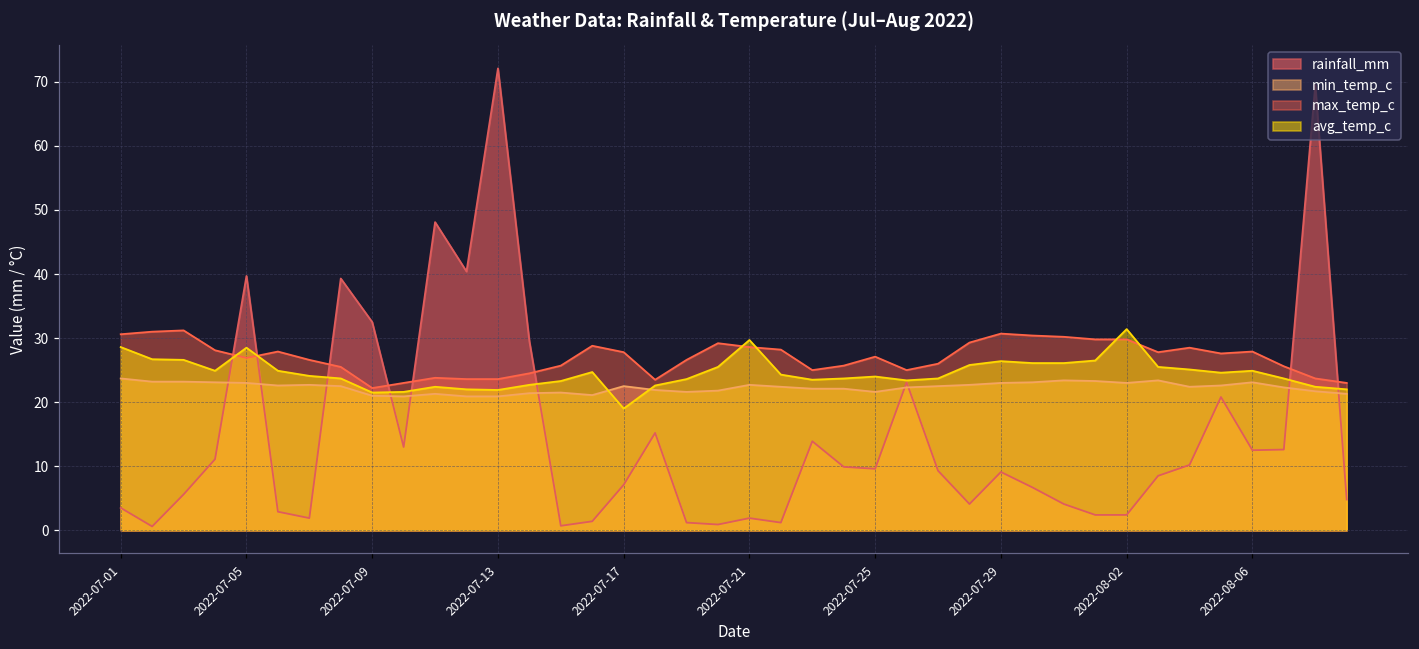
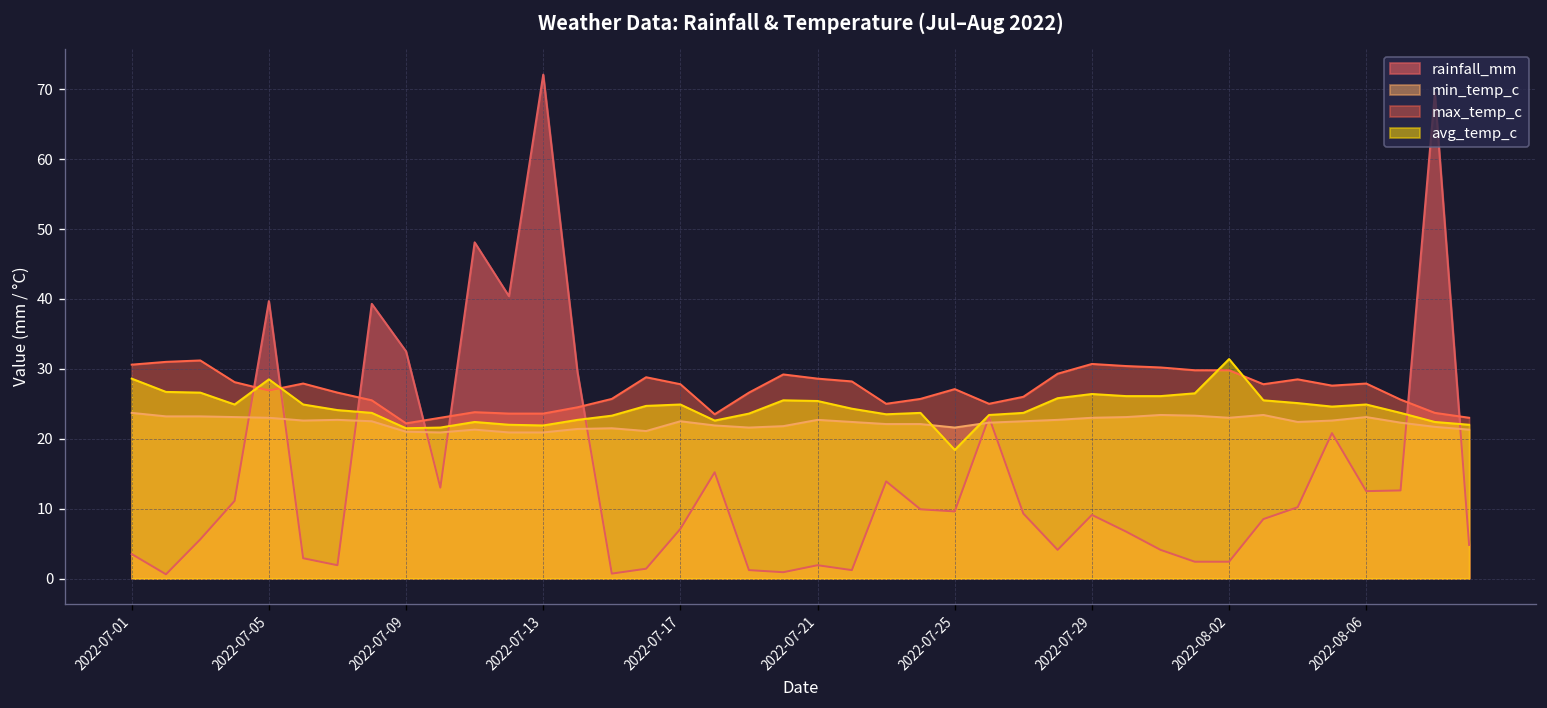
avg_temp_c, 2022-07-17: 19 -> 25
avg_temp_c, 2022-07-21: 30 -> 25
avg_temp_c, 2022-07-25: 24 -> 18
